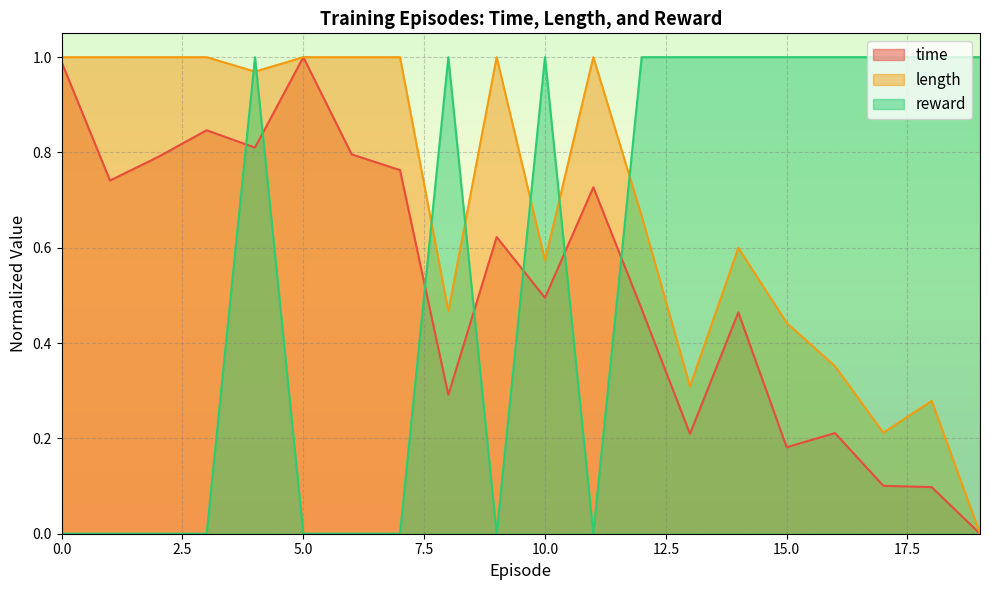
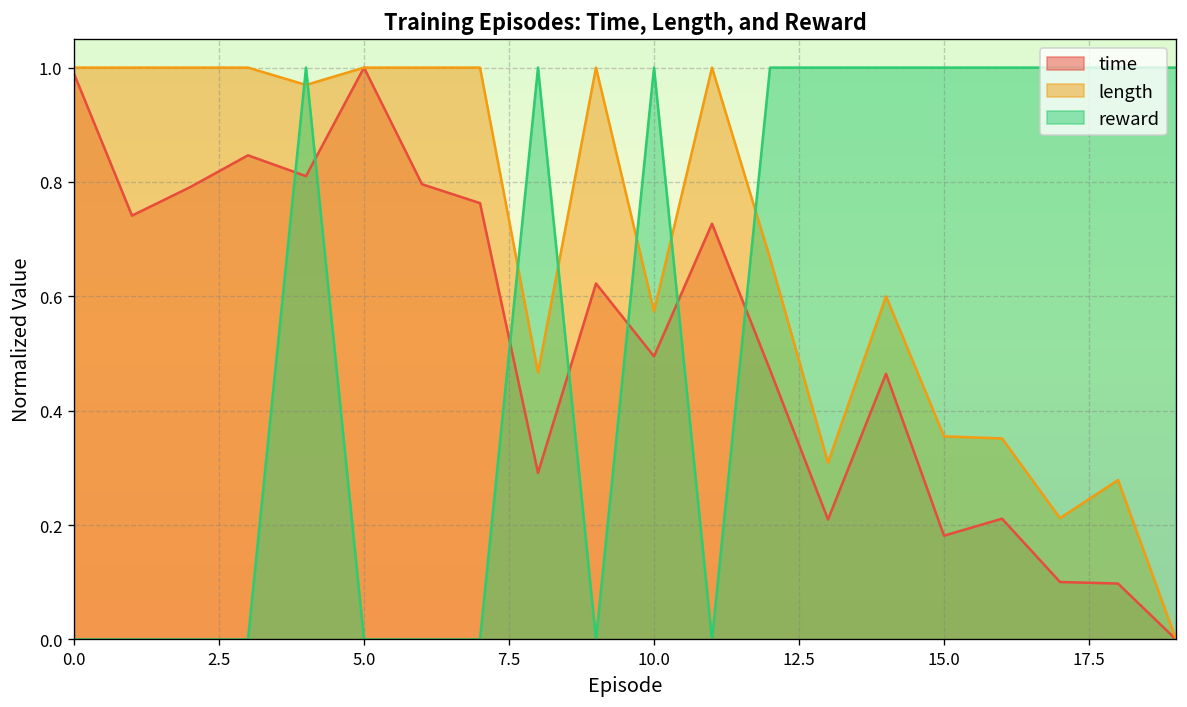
length, 15.0: 0.44 -> 0.36
